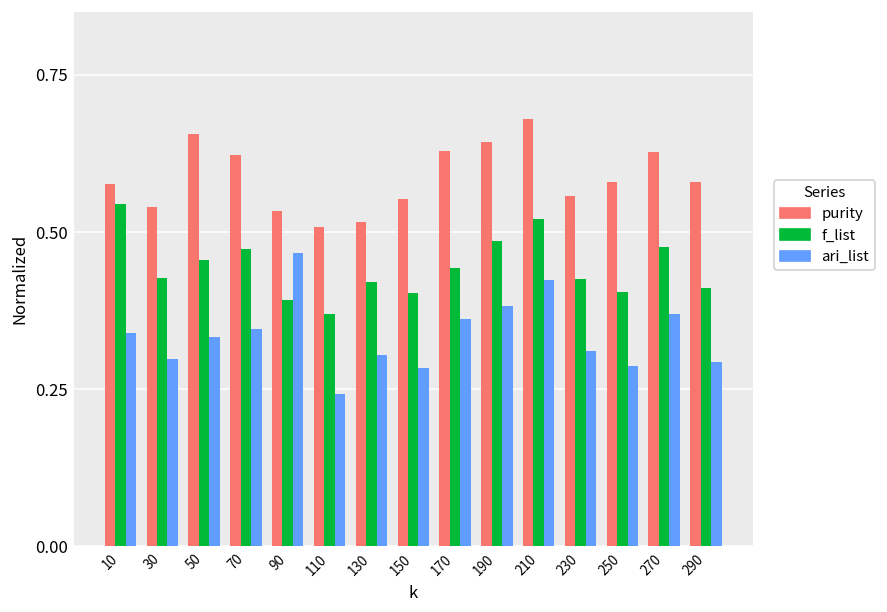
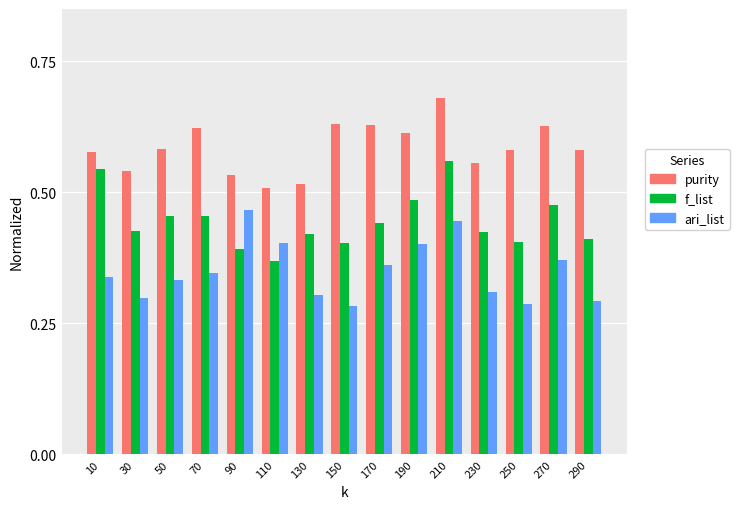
purity, 50: 0.66 -> 0.58
f_list, 70: 0.47 -> 0.46
ari_list, 110: 0.24 -> 0.40
purity, 150: 0.55 -> 0.63
purity, 190: 0.64 -> 0.61
ari_list, 190: 0.38 -> 0.40
f_list, 210: 0.52 -> 0.56
ari_list, 210: 0.42 -> 0.45
